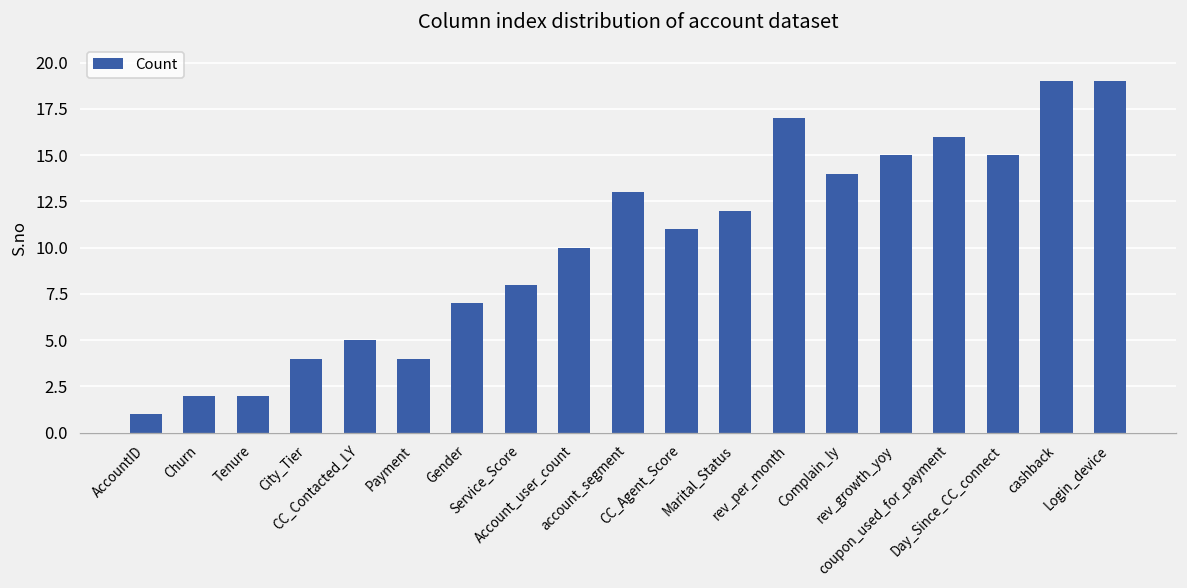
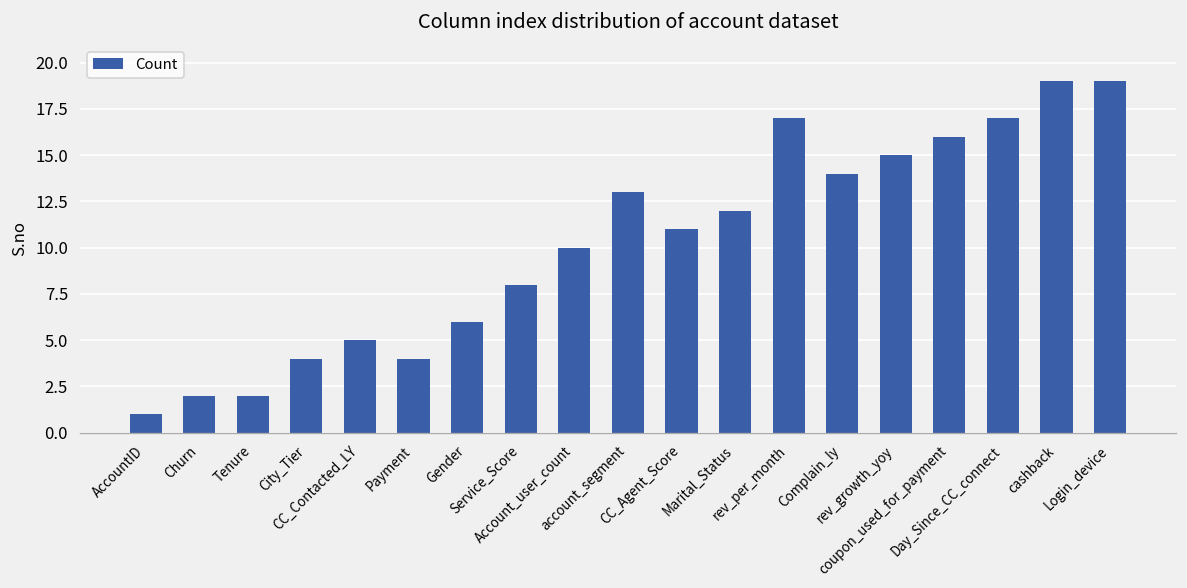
Gender: 7 -> 6
Day_Since_CC_connect: 15 -> 17
